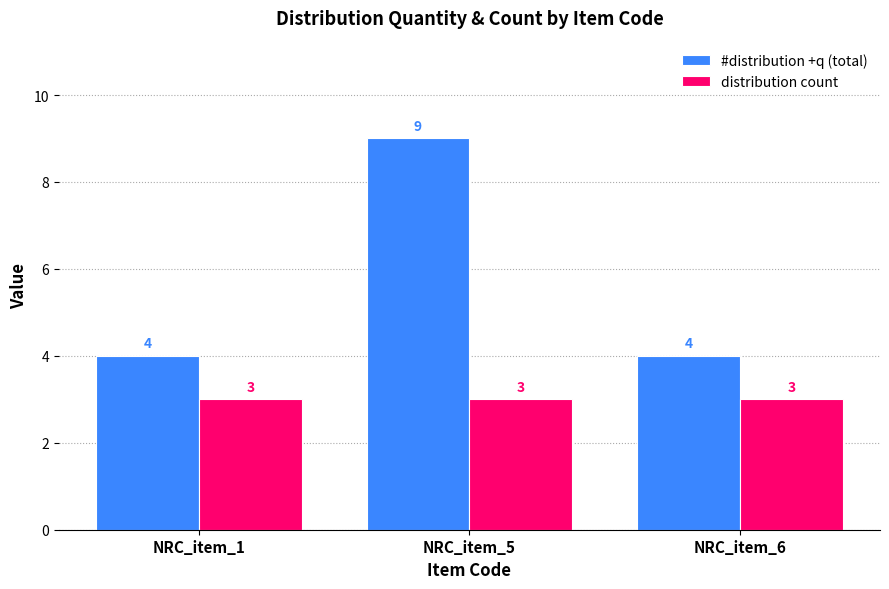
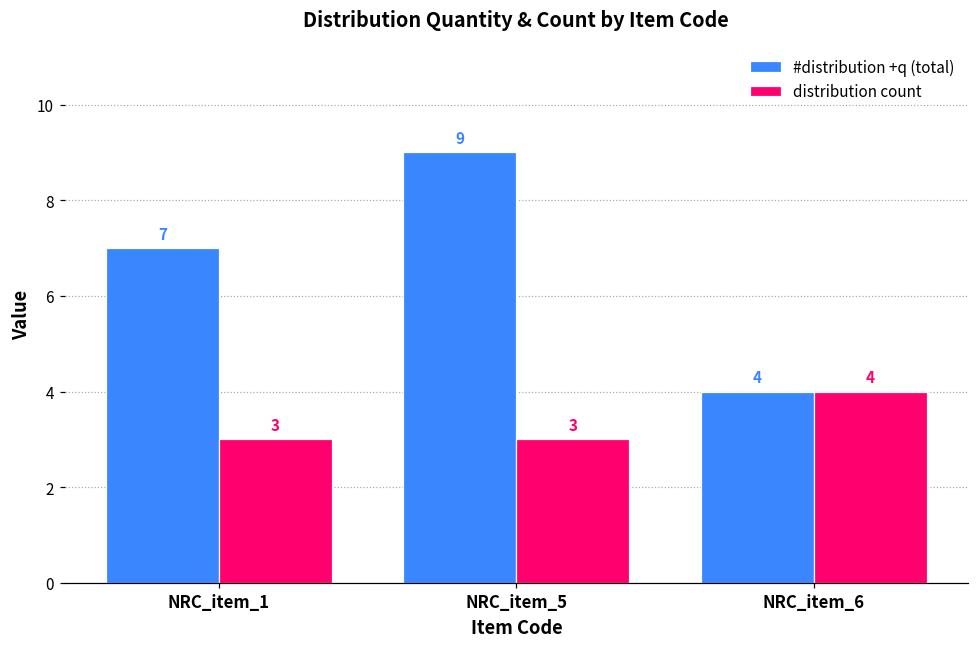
#distribution +q (total), NRC_item_1: 4 -> 7
distribution count, NRC_item_6: 3 -> 4
